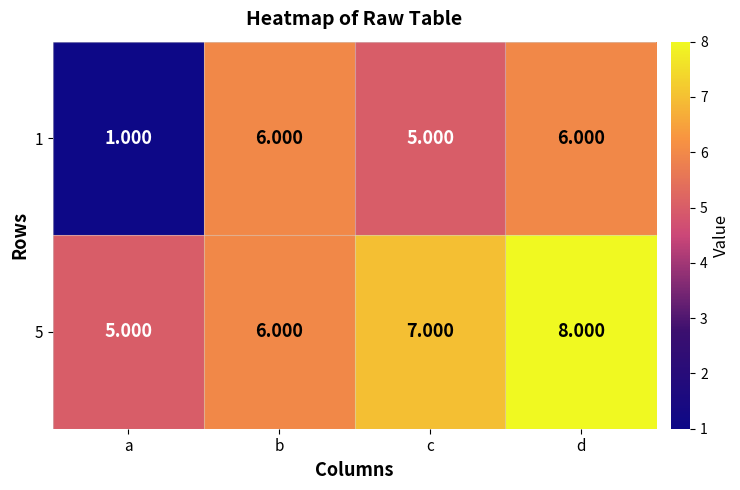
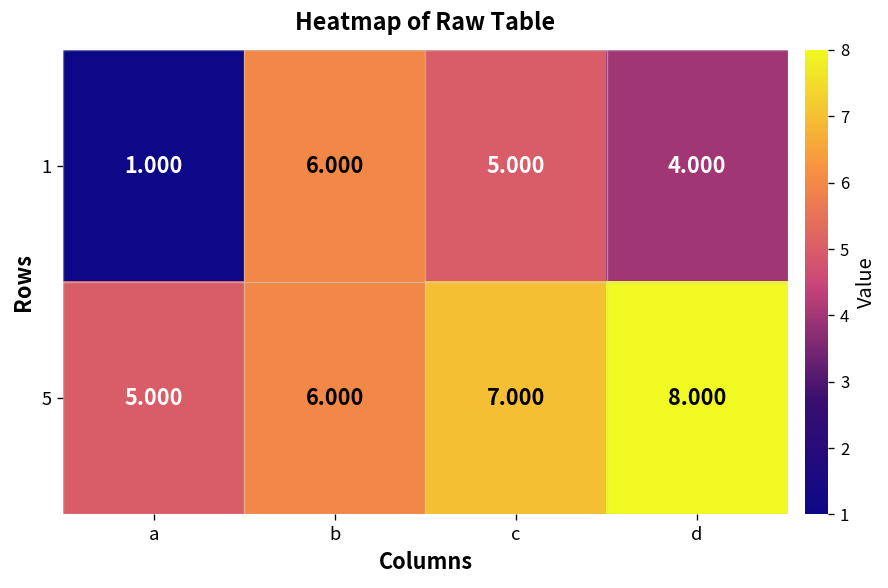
1, d: 6.000 -> 4.000
